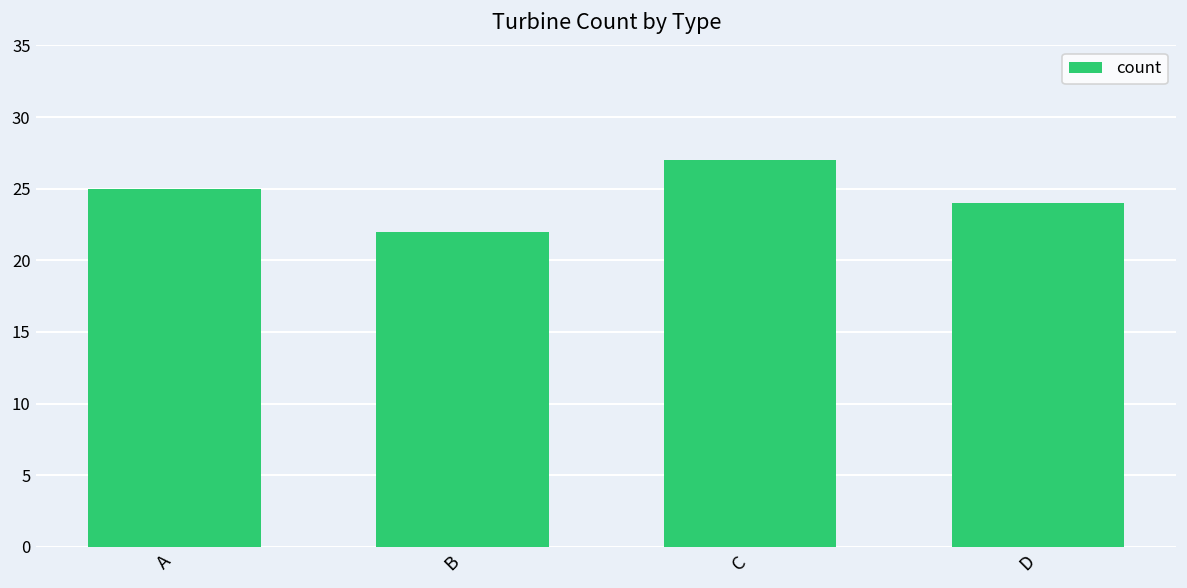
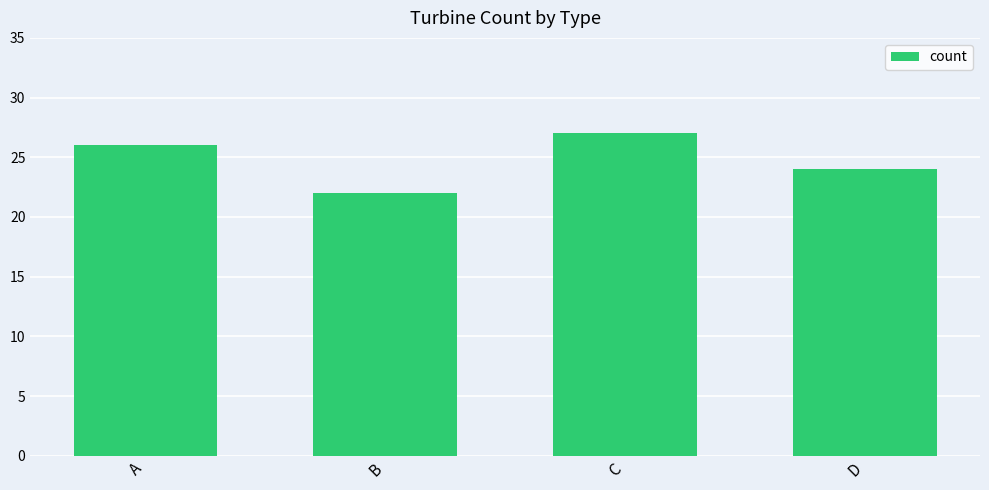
A: 25 -> 26
